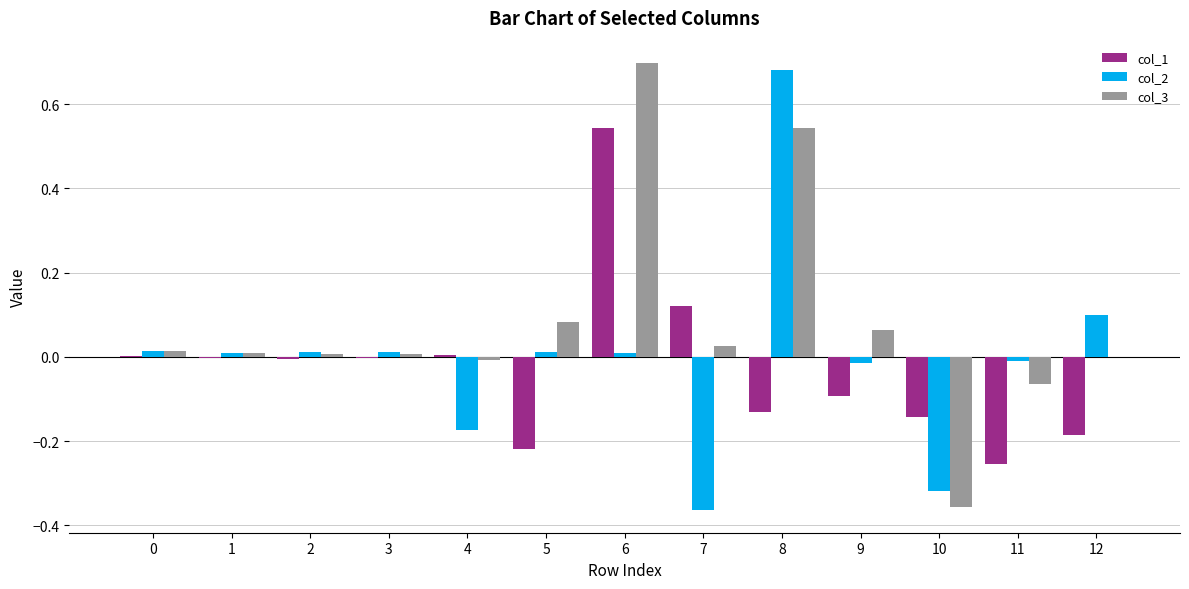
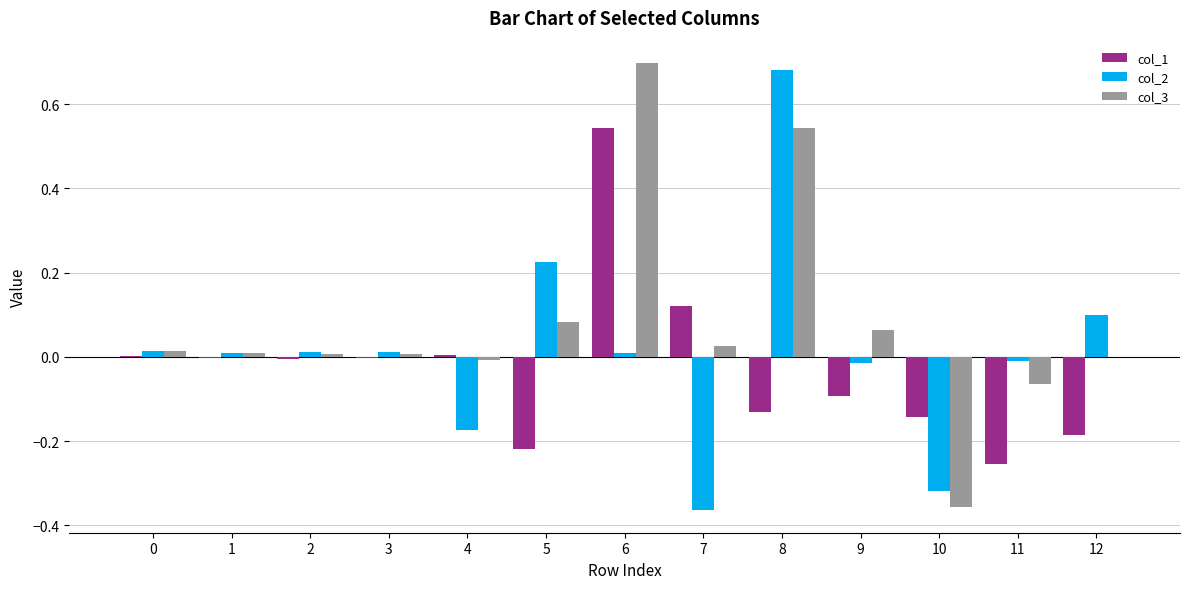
col_2, 5: 0.01 -> 0.23
